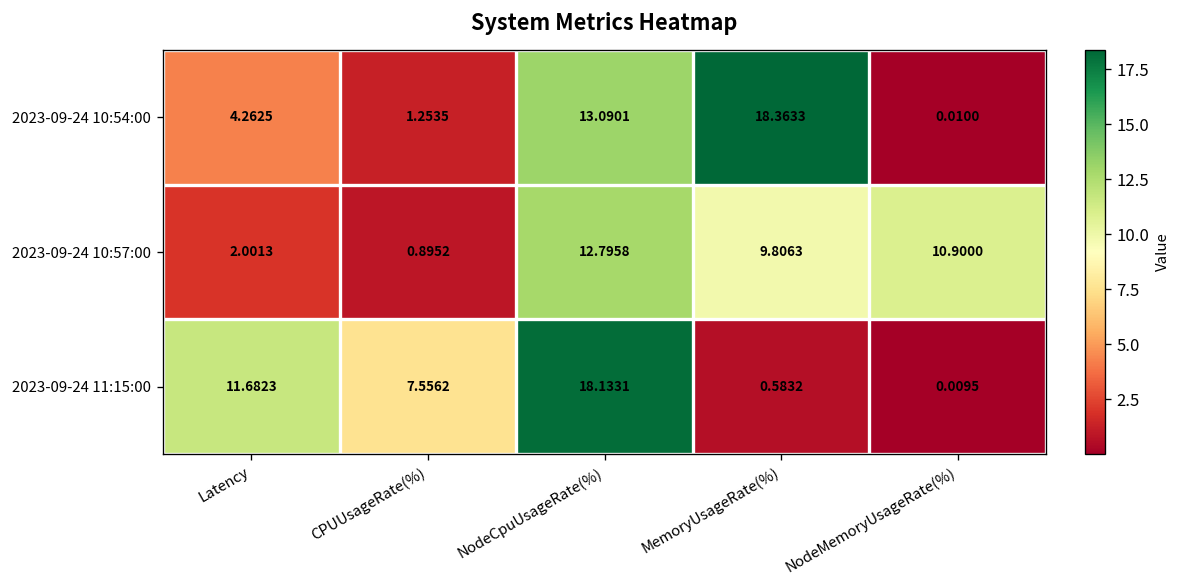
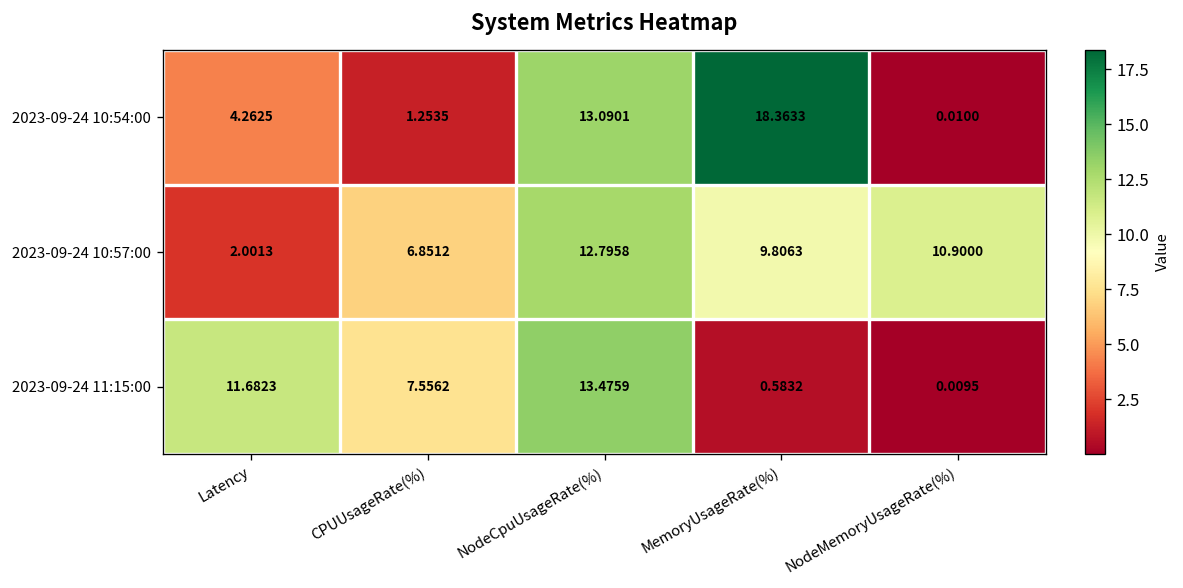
2023-09-24 10:57:00, CPUUsageRate(%): 0.8952 -> 6.8512
2023-09-24 11:15:00, NodeCpuUsageRate(%): 18.1331 -> 13.4759
